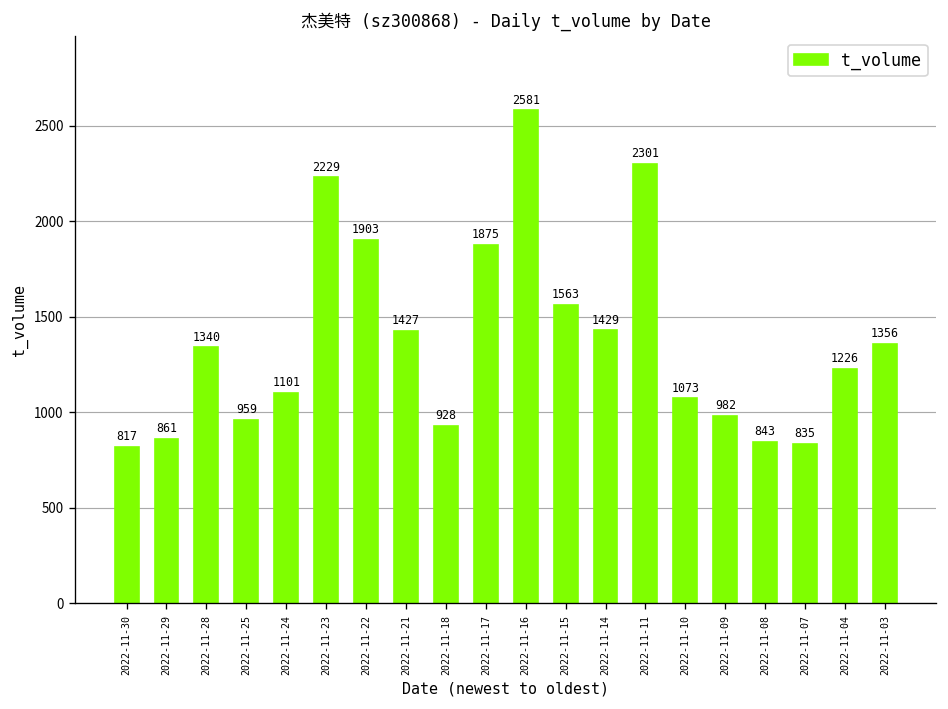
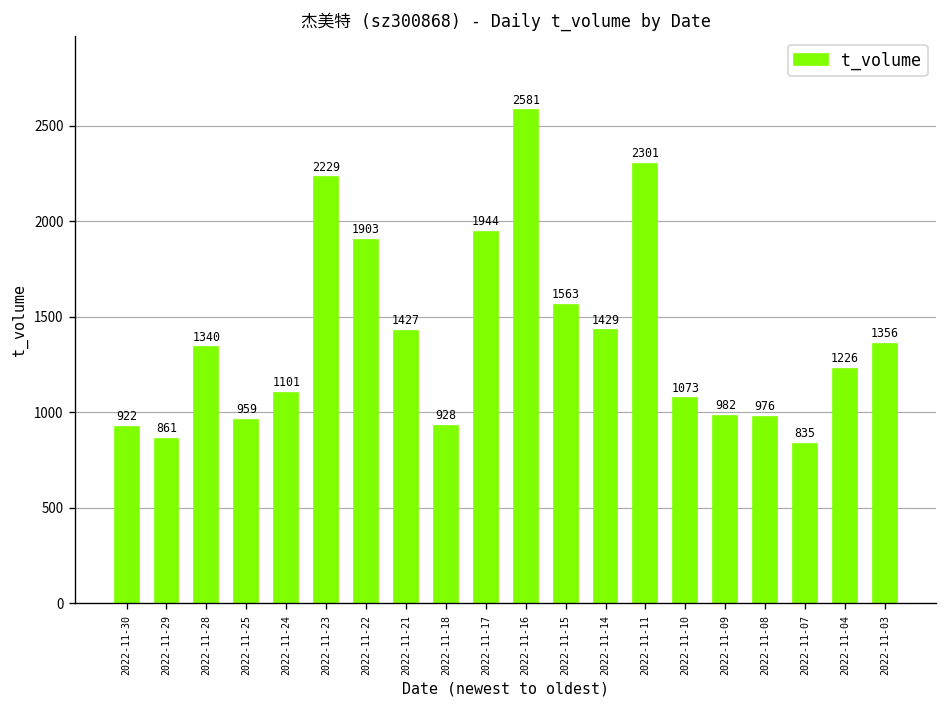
2022-11-30: 817 -> 922
2022-11-17: 1875 -> 1944
2022-11-08: 843 -> 976
